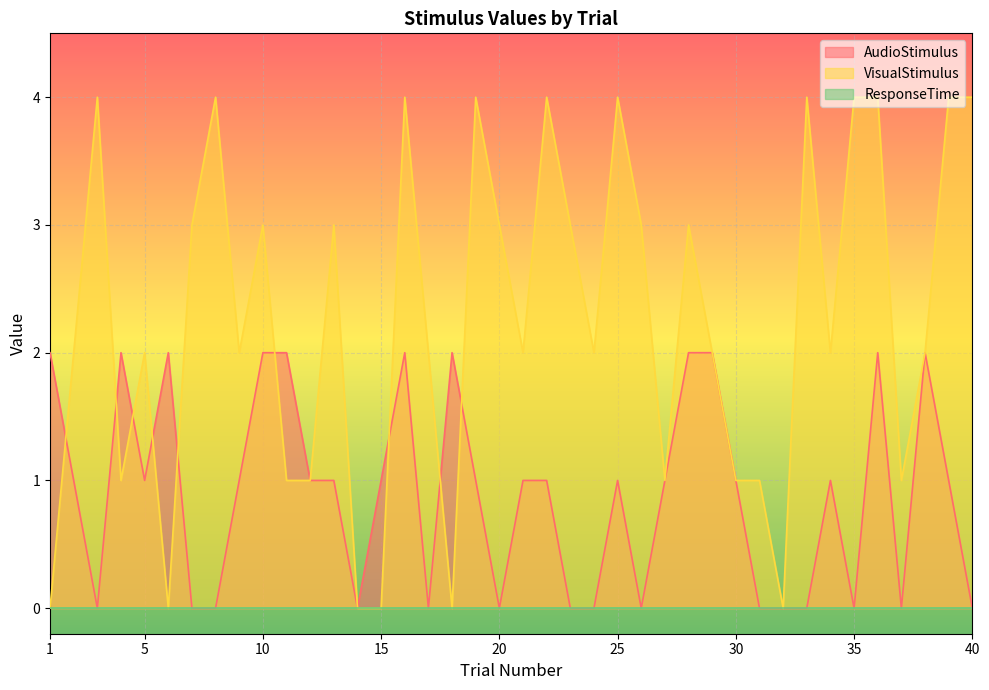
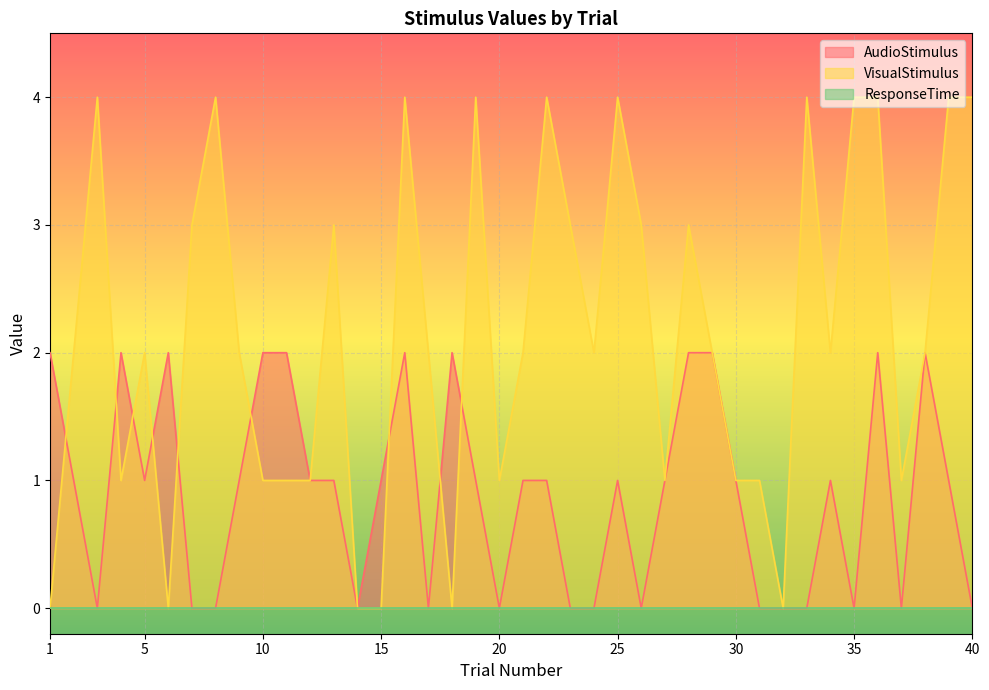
VisualStimulus, 10: 3 -> 1
VisualStimulus, 20: 3 -> 1
